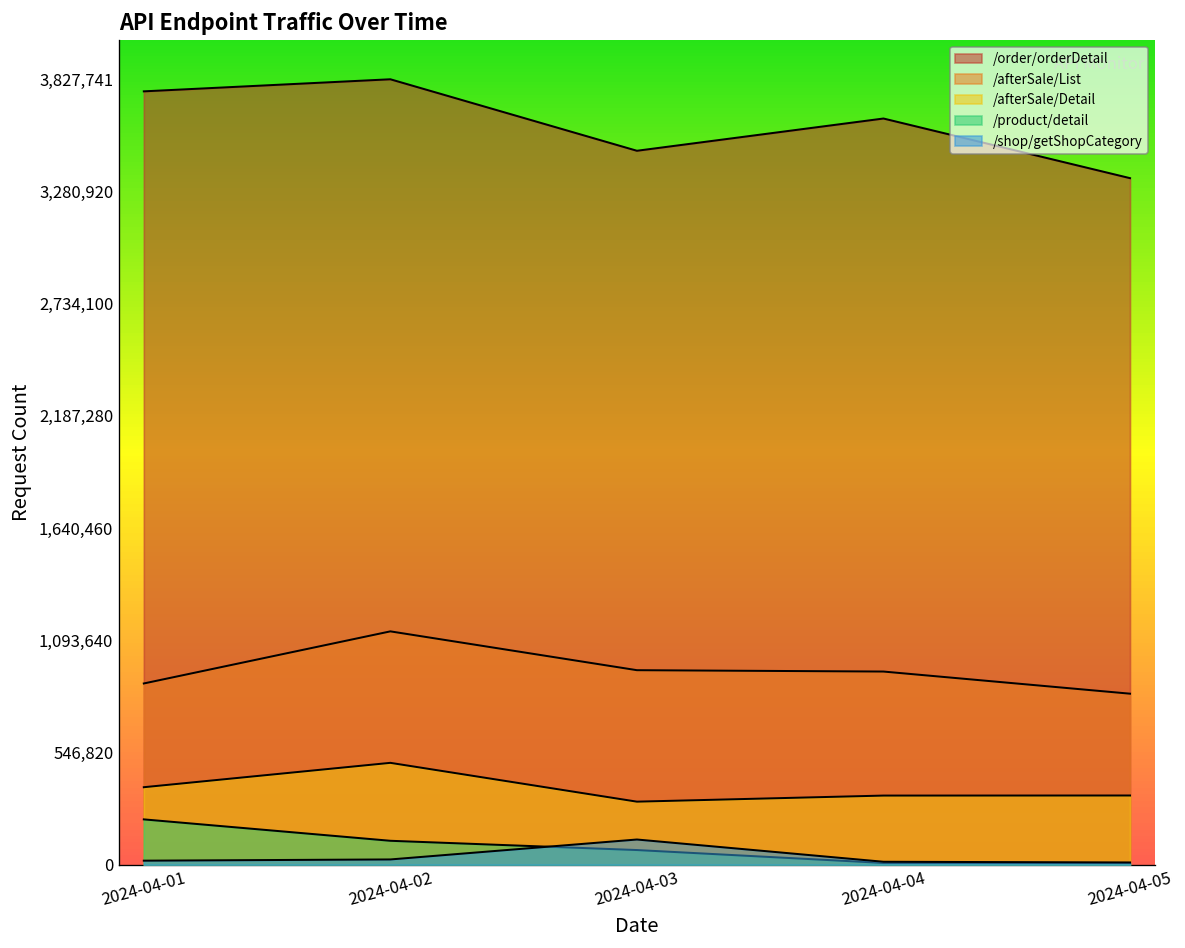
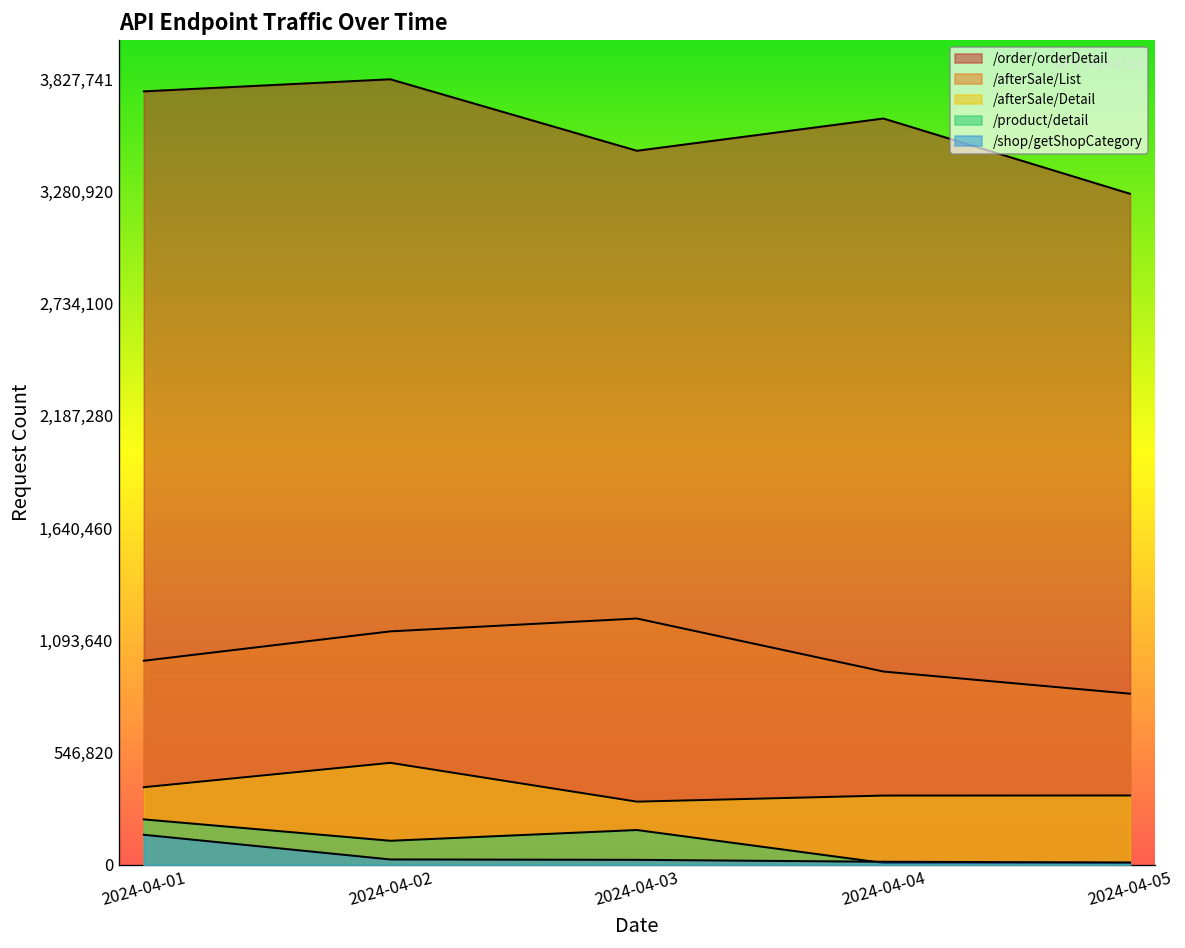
/afterSale/List, 2024-04-01: 880,000 -> 990,000
/shop/getShopCategory, 2024-04-01: 20,000 -> 150,000
/afterSale/List, 2024-04-03: 950,000 -> 1,200,000
/product/detail, 2024-04-03: 70,000 -> 170,000
/shop/getShopCategory, 2024-04-03: 120,000 -> 20,000
/order/orderDetail, 2024-04-05: 3,350,000 -> 3,270,000
